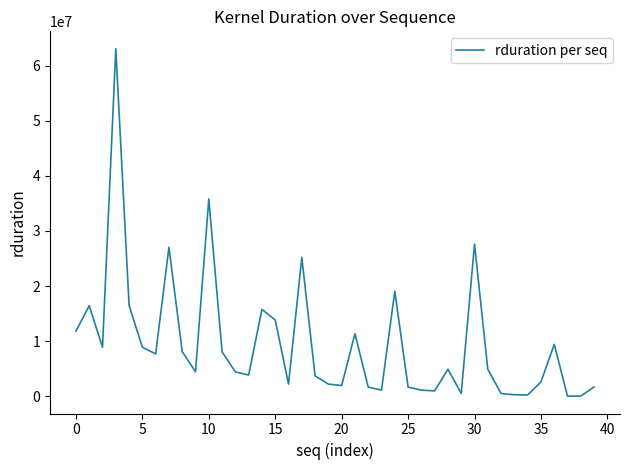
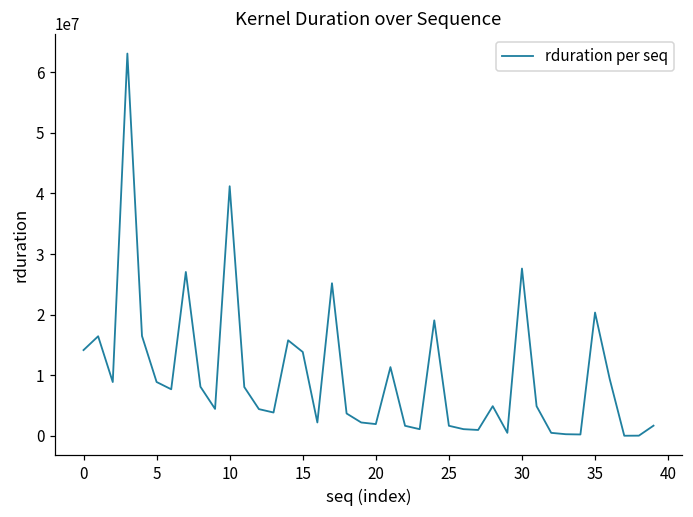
0: 12000000 -> 14000000
10: 36000000 -> 41000000
35: 3000000 -> 20000000
